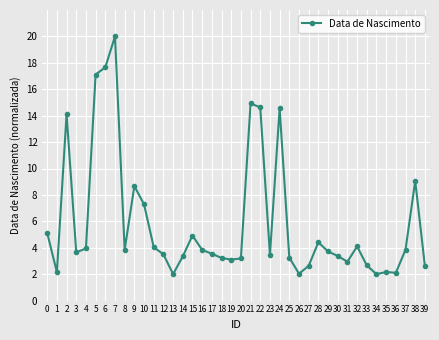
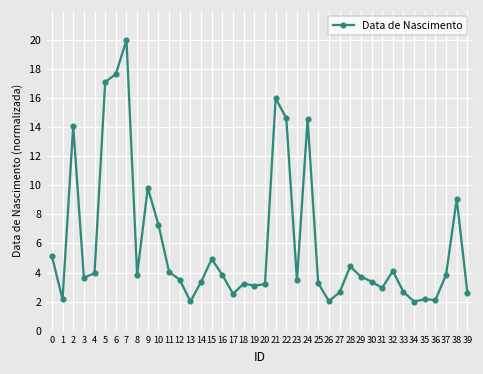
9: 8.7 -> 9.8
17: 3.5 -> 2.5
21: 14.9 -> 16.0
